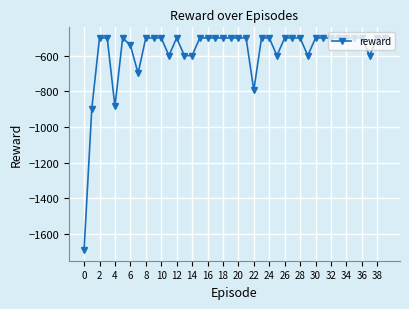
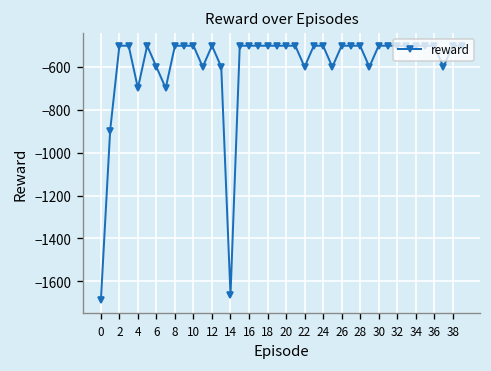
4: -880 -> -700
6: -540 -> -600
14: -600 -> -1670
22: -790 -> -600
